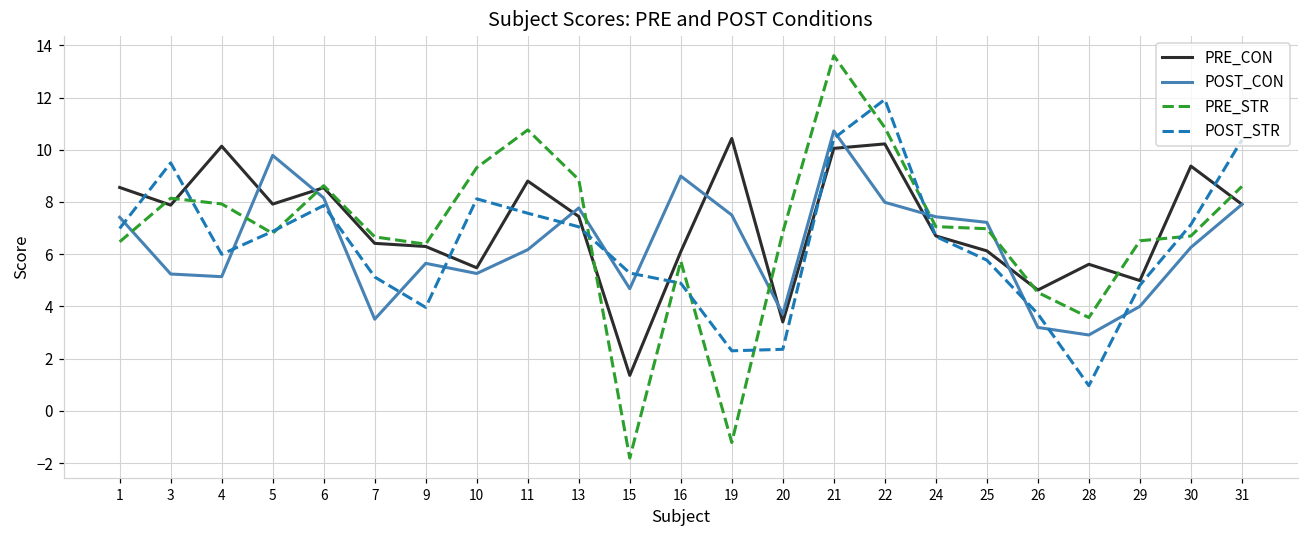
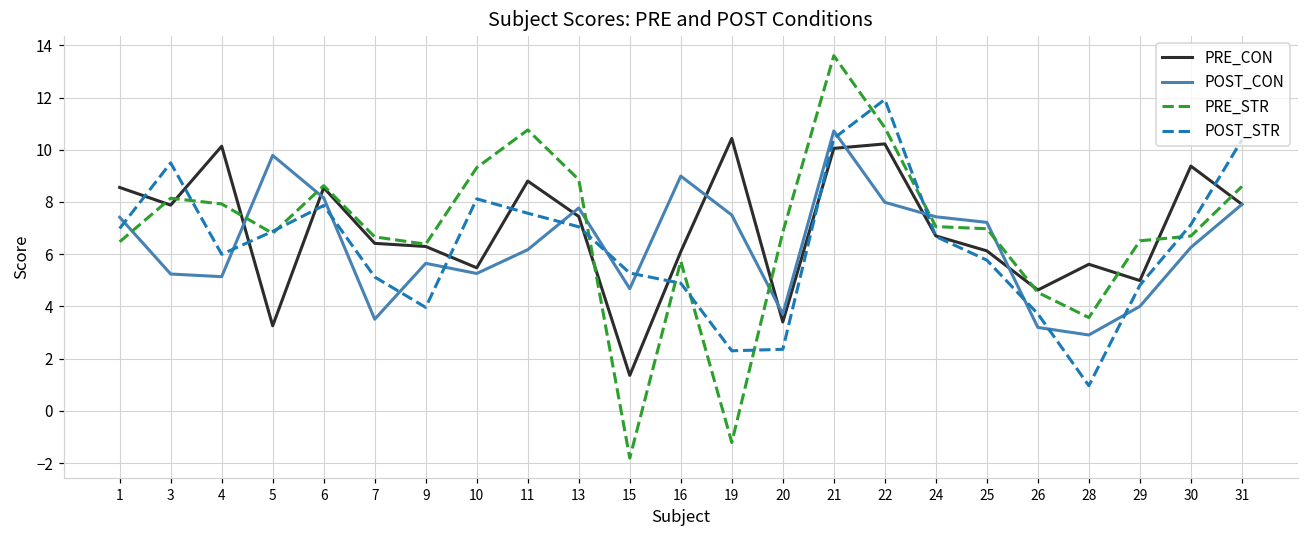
PRE_CON, 5: 7.9 -> 3.3
